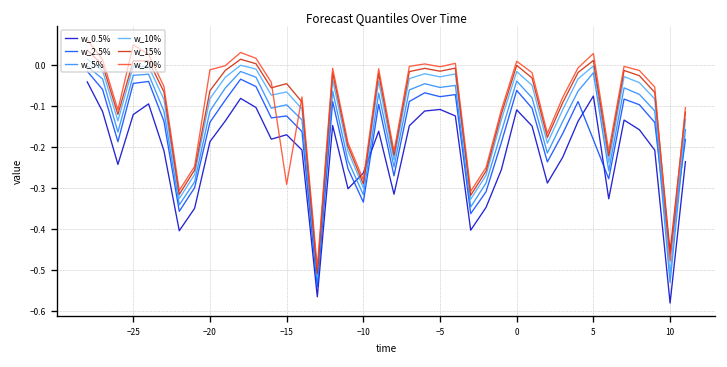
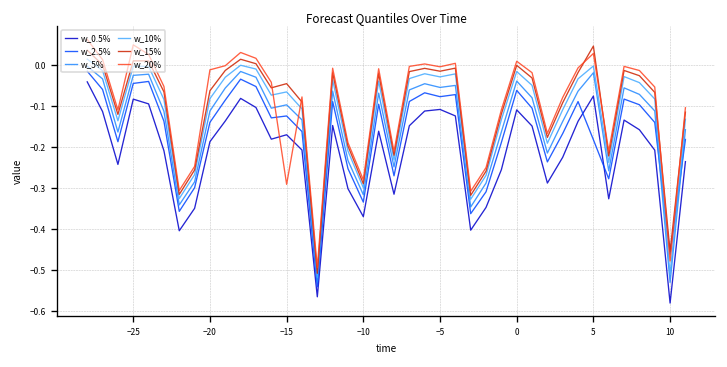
w_0.5%, −25: -0.12 -> -0.08
w_0.5%, −10: -0.26 -> -0.37
w_15%, 5: 0.01 -> 0.05
